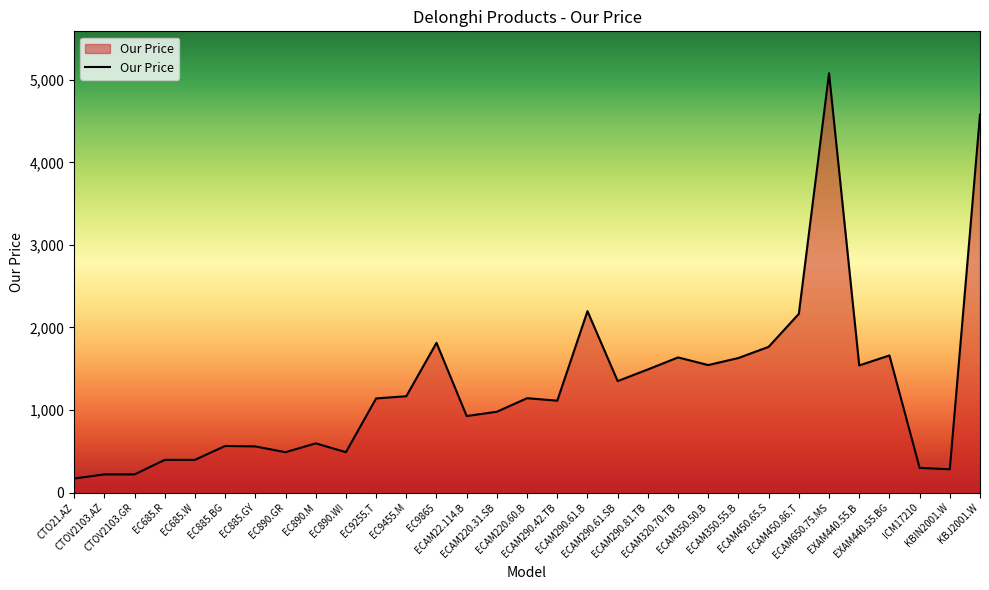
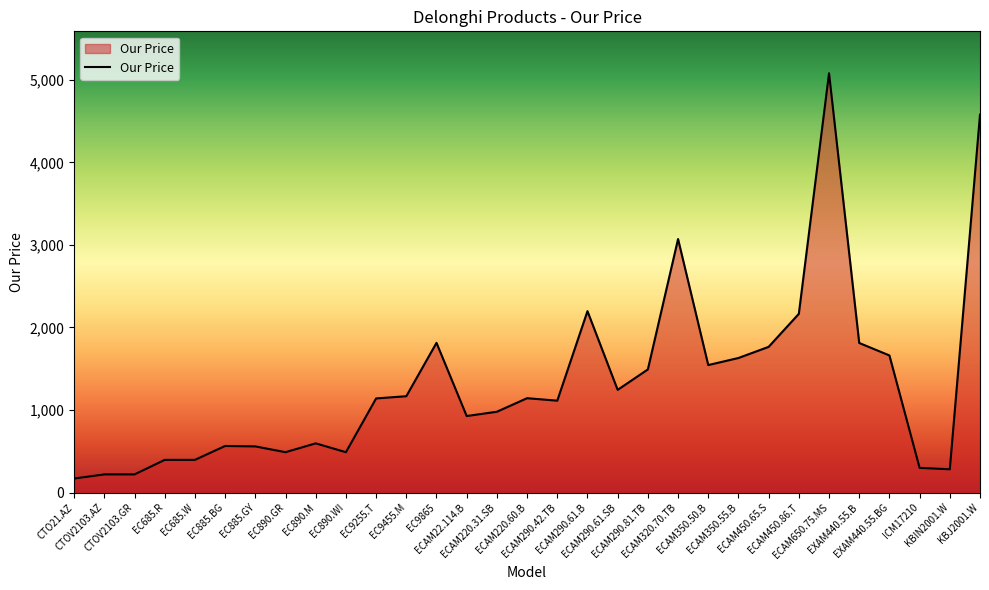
ECAM290.61.SB: 1,400 -> 1,200
ECAM320.70.TB: 1,600 -> 3,100
EXAM440.55.B: 1,500 -> 1,800
